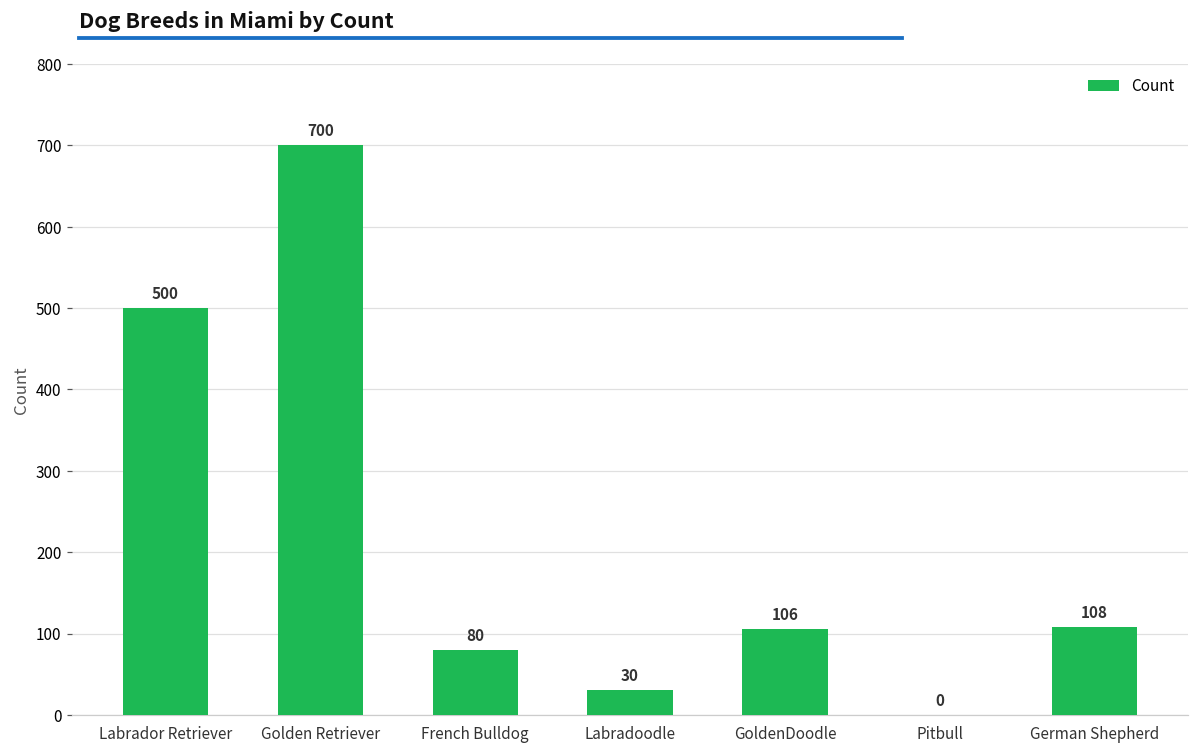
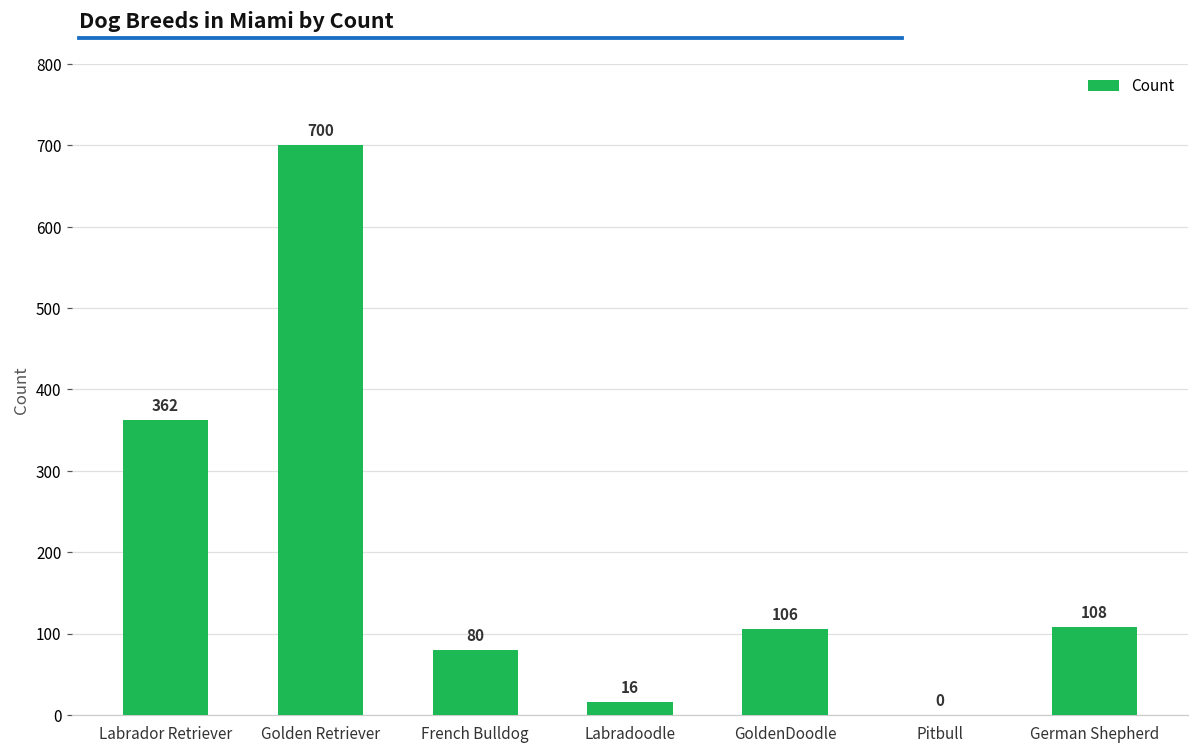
Labrador Retriever: 500 -> 362
Labradoodle: 30 -> 16
